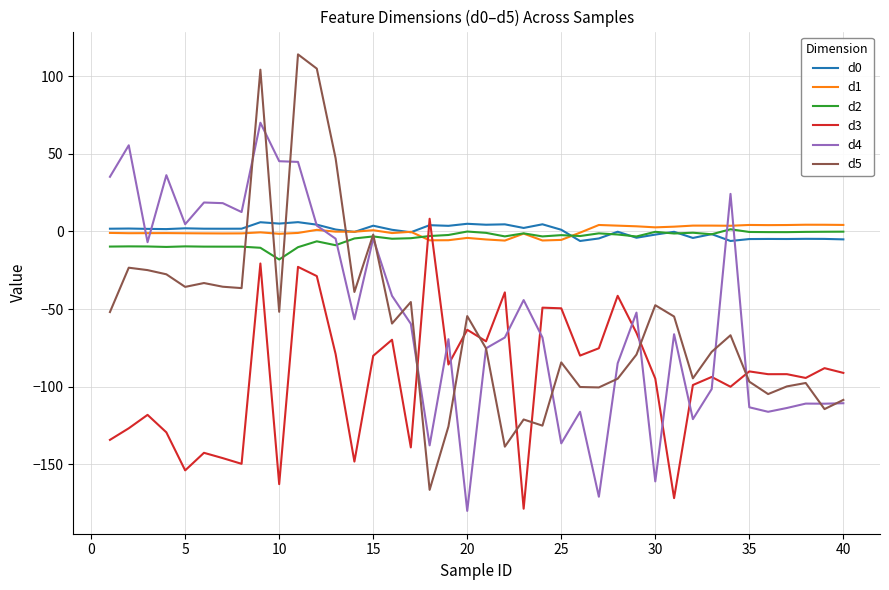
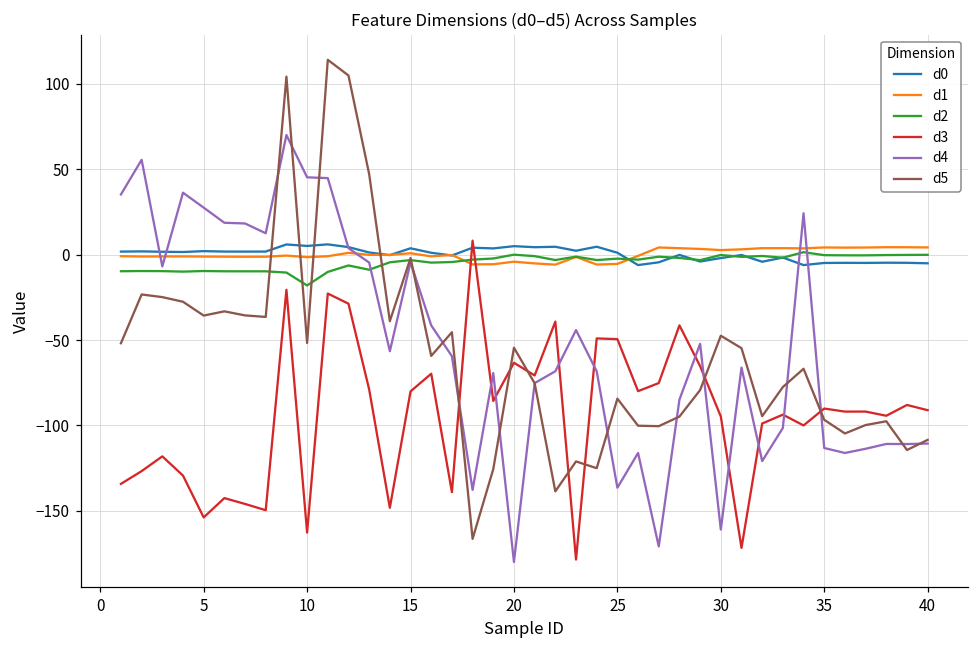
d4, 5: 5 -> 28
